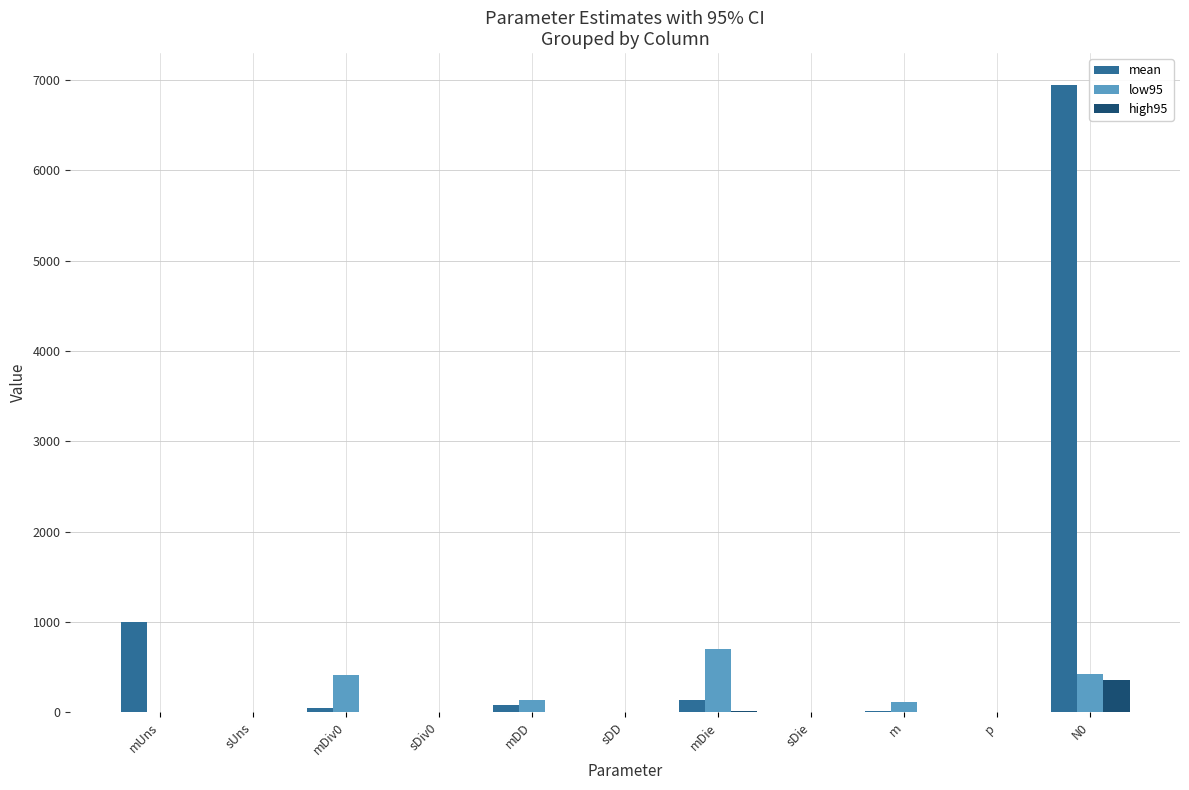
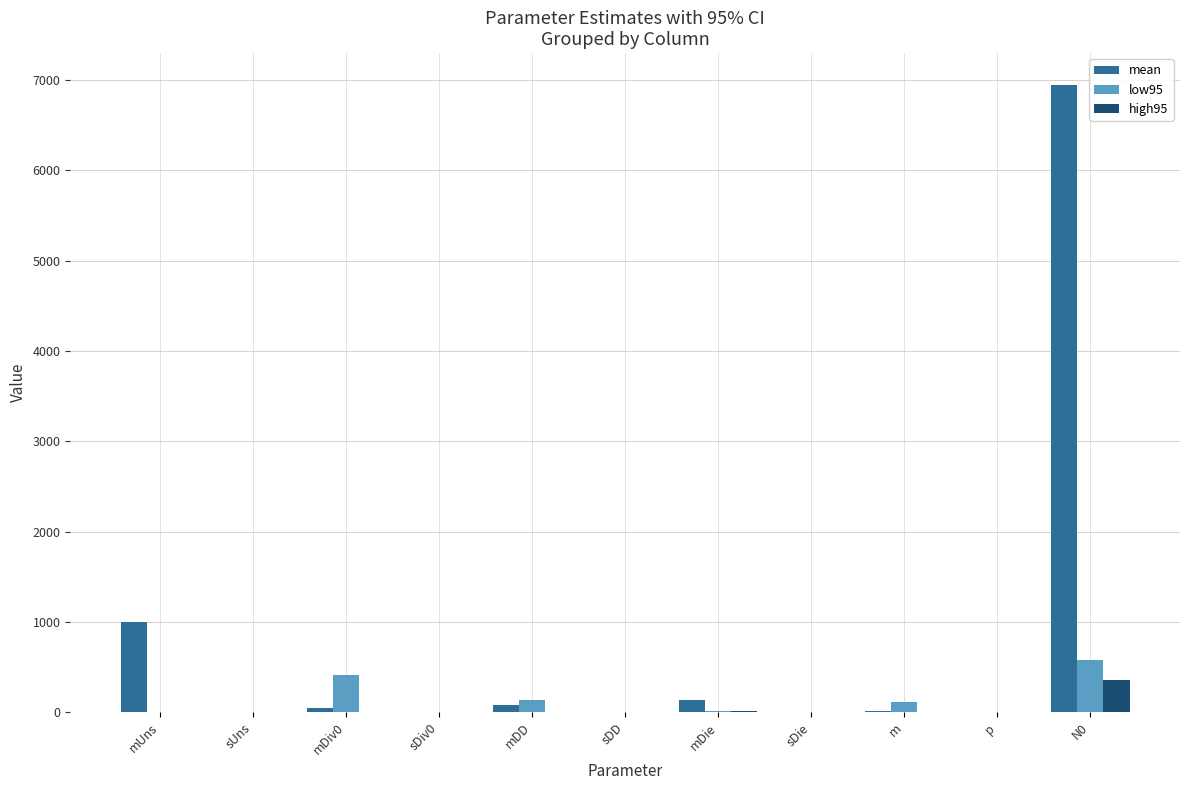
low95, mDie: 700 -> 0
low95, N0: 400 -> 600
